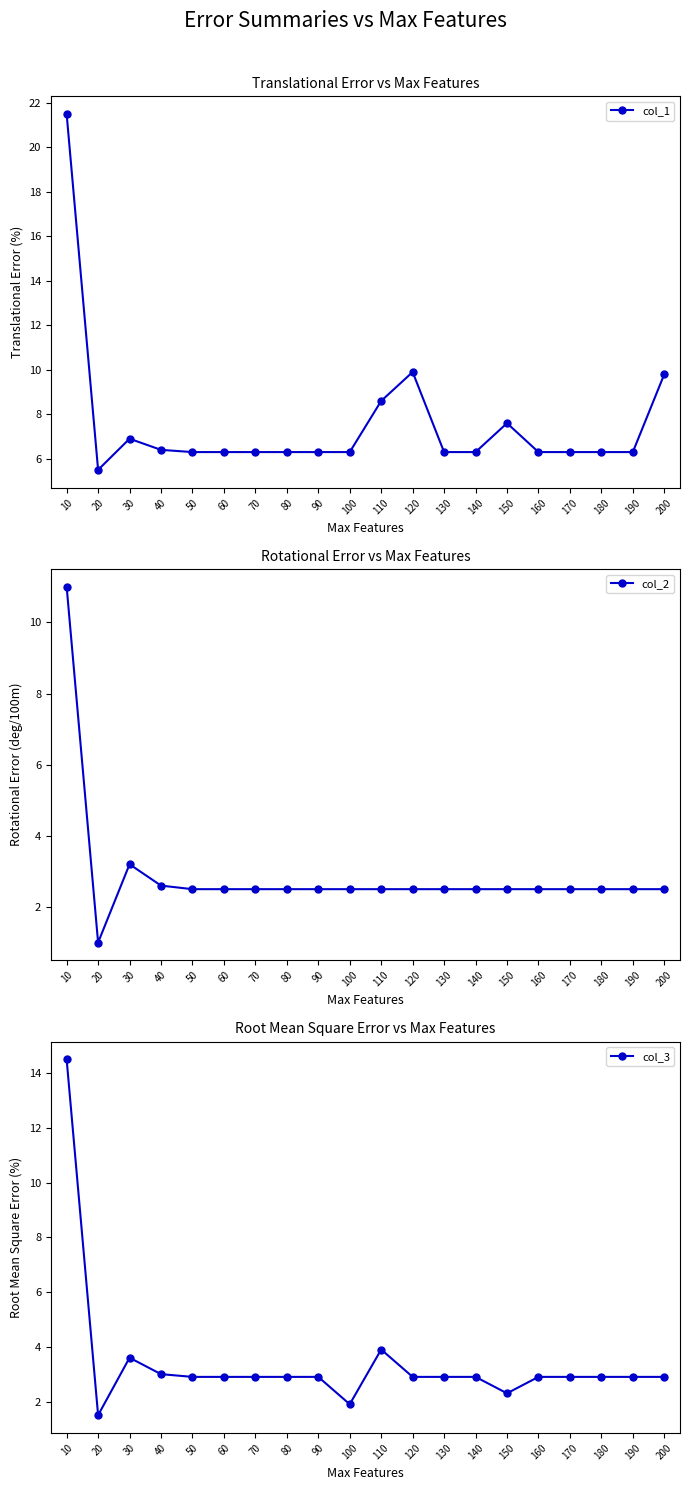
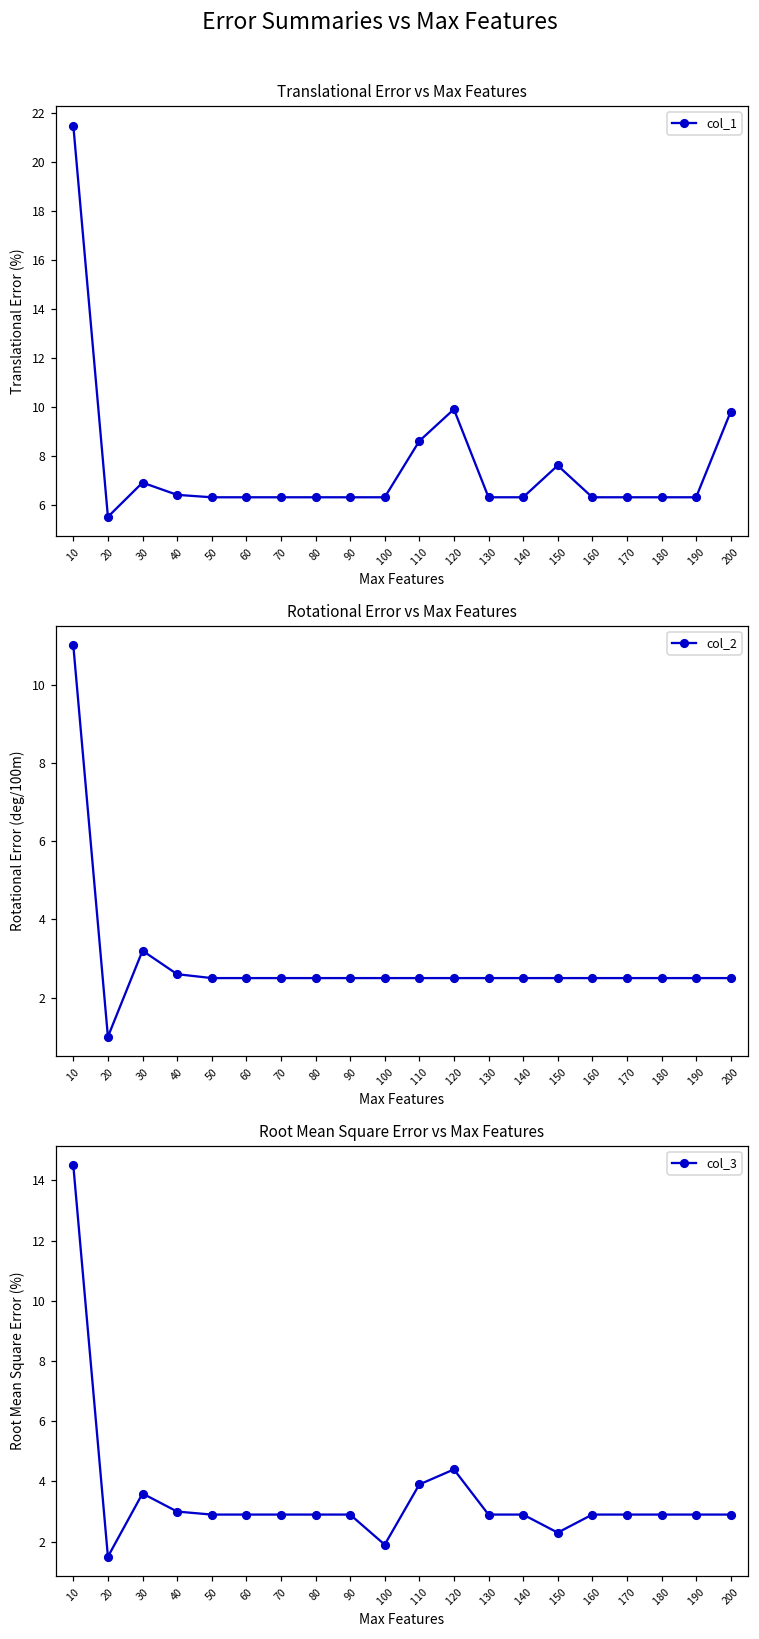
Root Mean Square Error vs Max Features, 120: 2.9 -> 4.4
